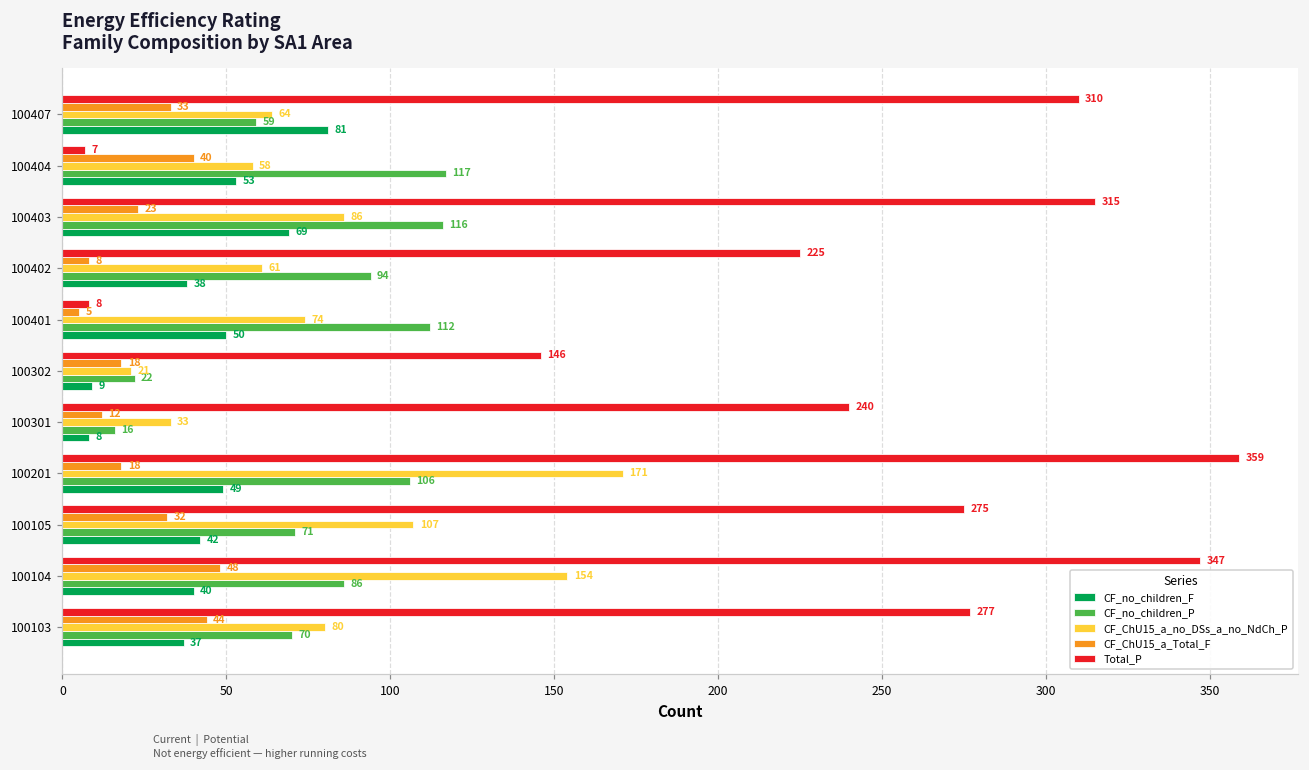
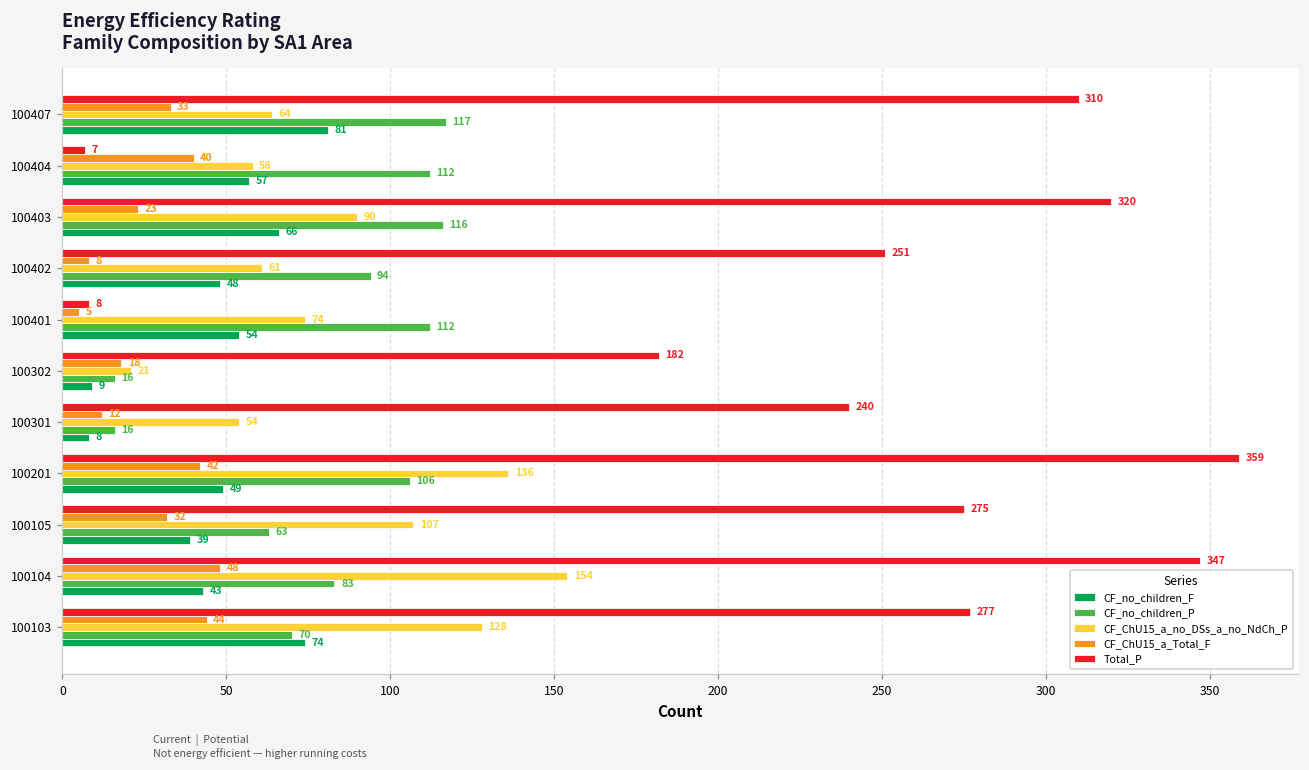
CF_no_children_P, 100407: 59 -> 117
CF_no_children_P, 100404: 117 -> 112
CF_no_children_F, 100404: 53 -> 57
Total_P, 100403: 315 -> 320
CF_ChU15_a_no_DSs_a_no_NdCh_P, 100403: 86 -> 90
CF_no_children_F, 100403: 69 -> 66
Total_P, 100402: 225 -> 251
CF_no_children_F, 100402: 38 -> 48
CF_no_children_F, 100401: 50 -> 54
Total_P, 100302: 146 -> 182
CF_no_children_P, 100302: 22 -> 16
CF_ChU15_a_no_DSs_a_no_NdCh_P, 100301: 33 -> 54
CF_ChU15_a_Total_F, 100201: 18 -> 42
CF_ChU15_a_no_DSs_a_no_NdCh_P, 100201: 171 -> 136
CF_no_children_P, 100105: 71 -> 63
CF_no_children_F, 100105: 42 -> 39
CF_no_children_P, 100104: 86 -> 83
CF_no_children_F, 100104: 40 -> 43
CF_ChU15_a_no_DSs_a_no_NdCh_P, 100103: 80 -> 128
CF_no_children_F, 100103: 37 -> 74
